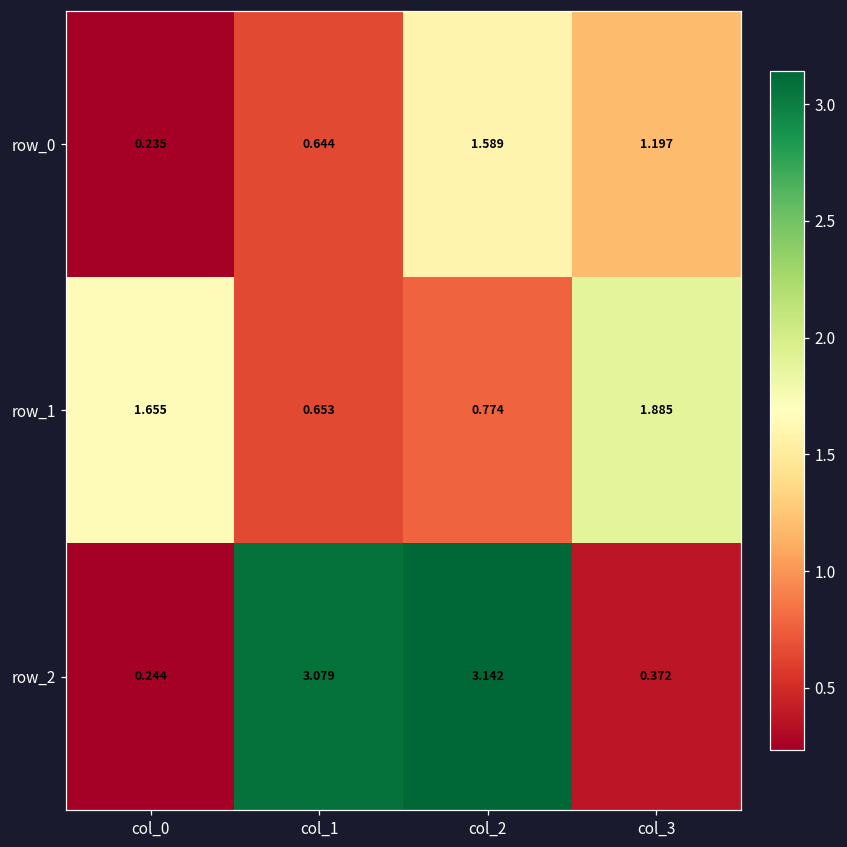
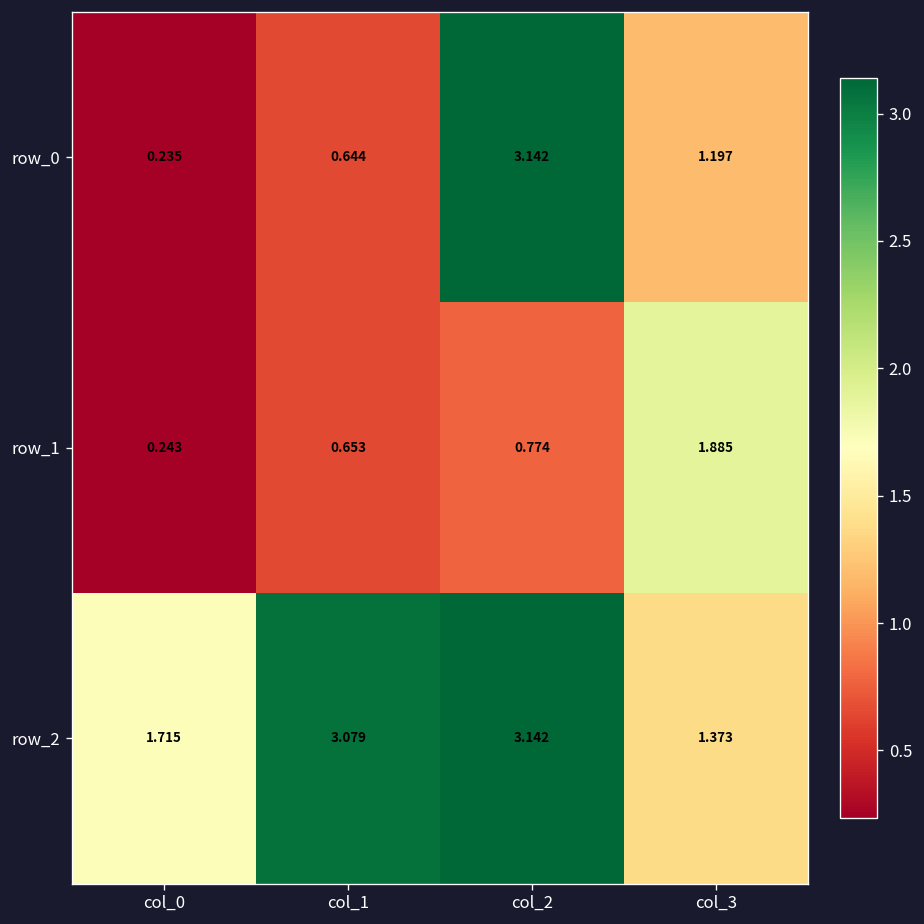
row_0, col_2: 1.589 -> 3.142
row_1, col_0: 1.655 -> 0.243
row_2, col_0: 0.244 -> 1.715
row_2, col_3: 0.372 -> 1.373
